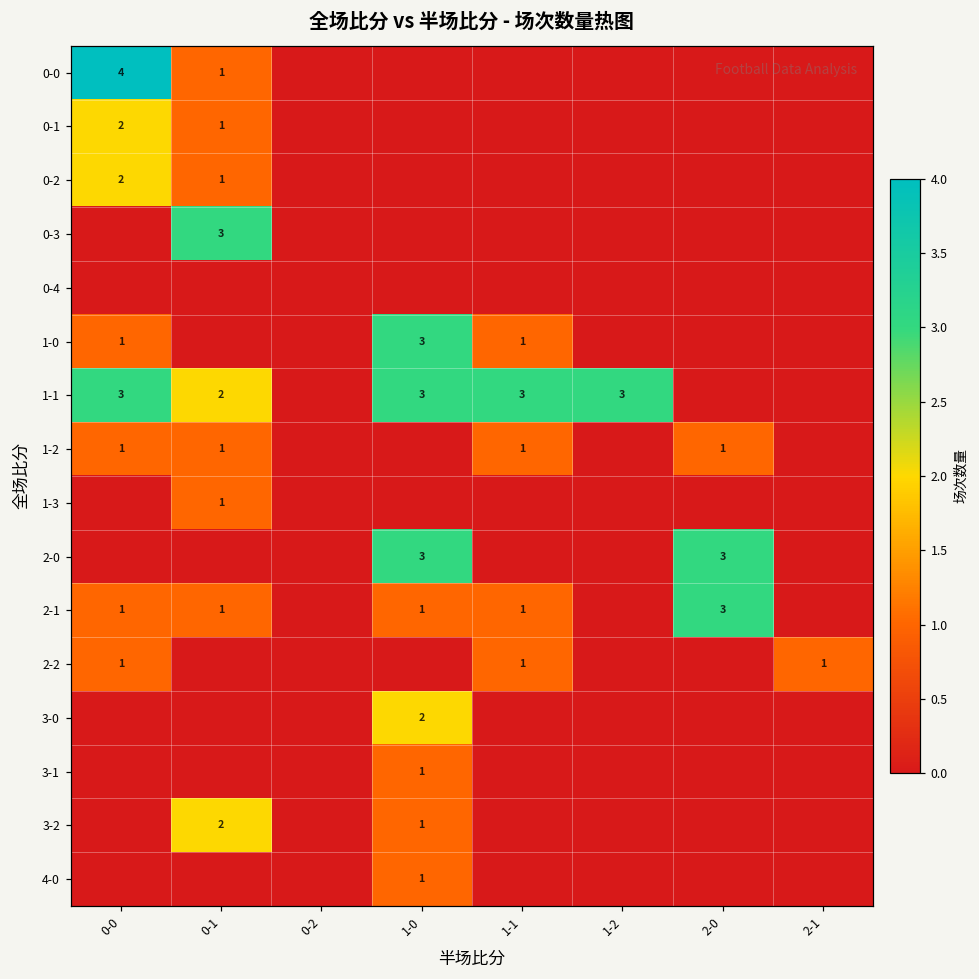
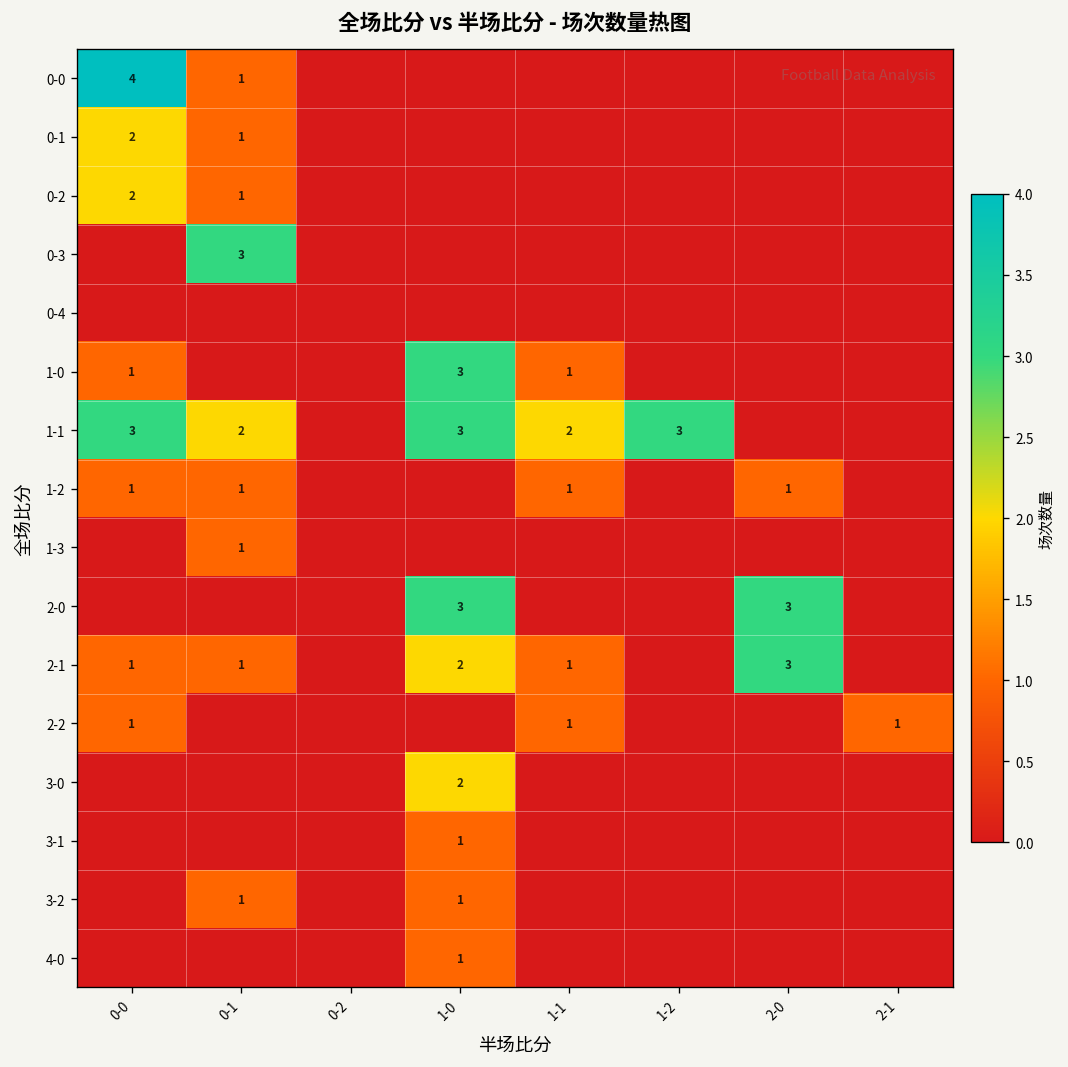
1-1, 1-1: 3 -> 2
2-1, 1-0: 1 -> 2
3-2, 0-1: 2 -> 1
